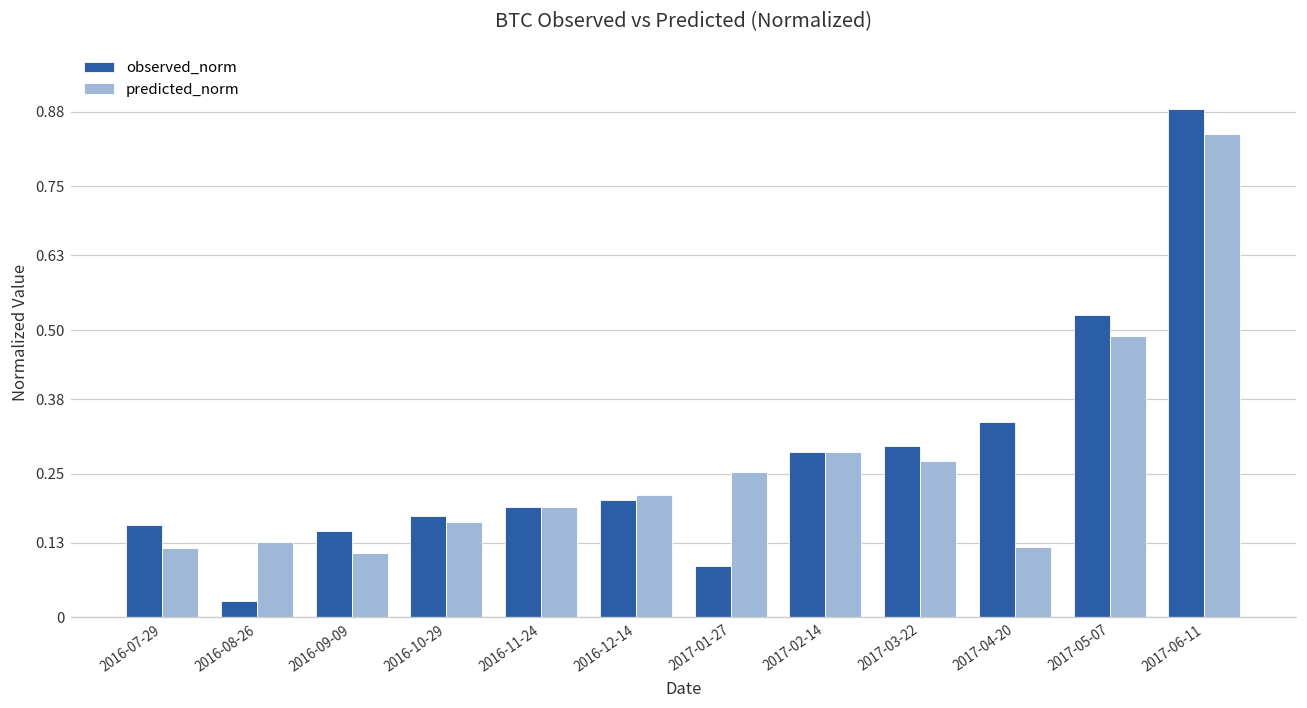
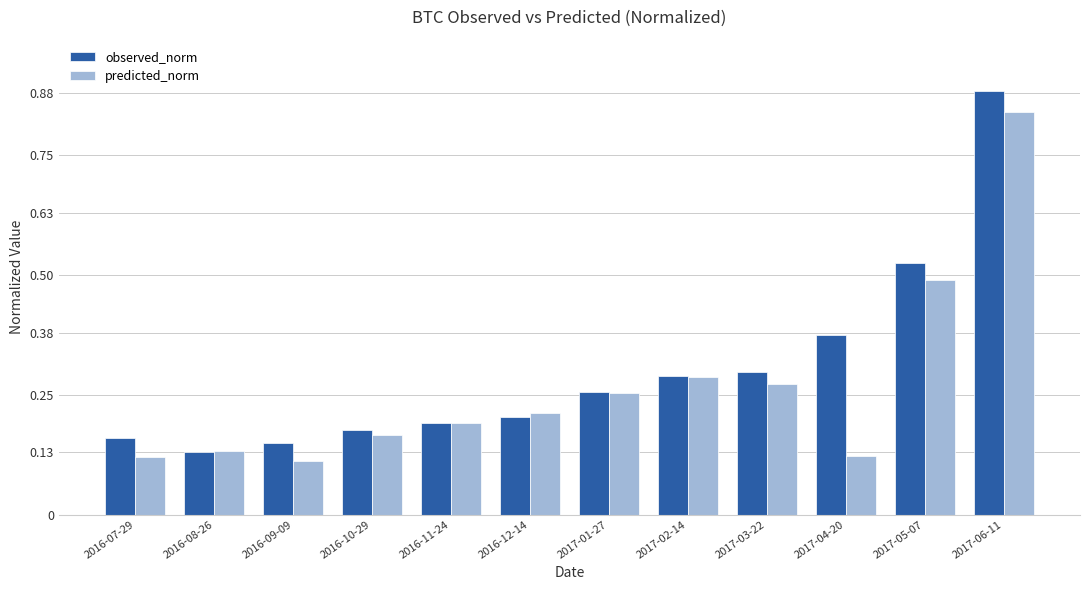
observed_norm, 2016-08-26: 0.03 -> 0.13
observed_norm, 2017-01-27: 0.09 -> 0.26
observed_norm, 2017-04-20: 0.34 -> 0.38
